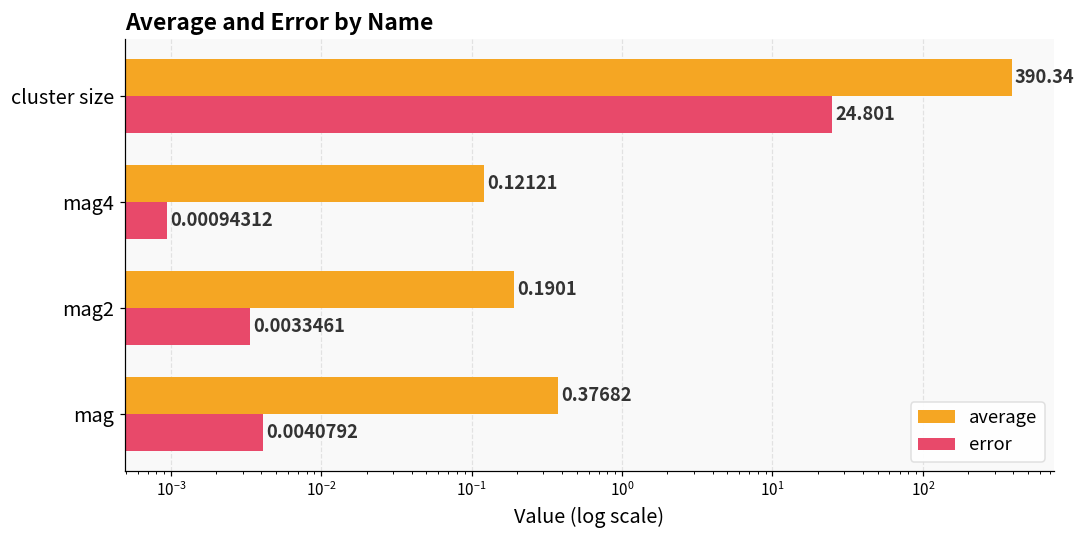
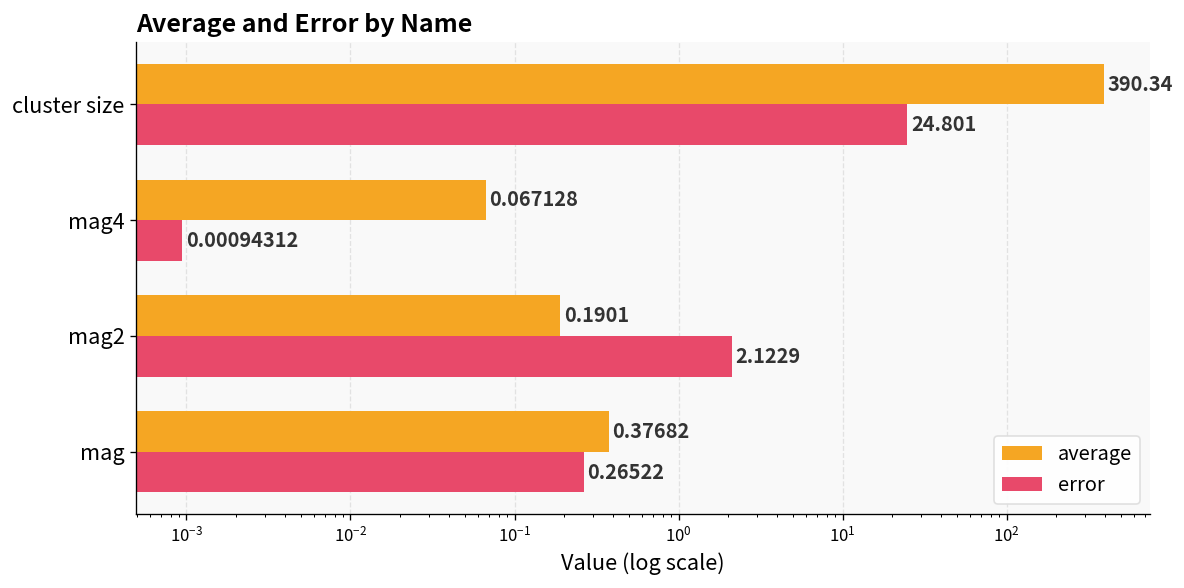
average, mag4: 0.12121 -> 0.067128
error, mag2: 0.0033461 -> 2.1229
error, mag: 0.0040792 -> 0.26522
